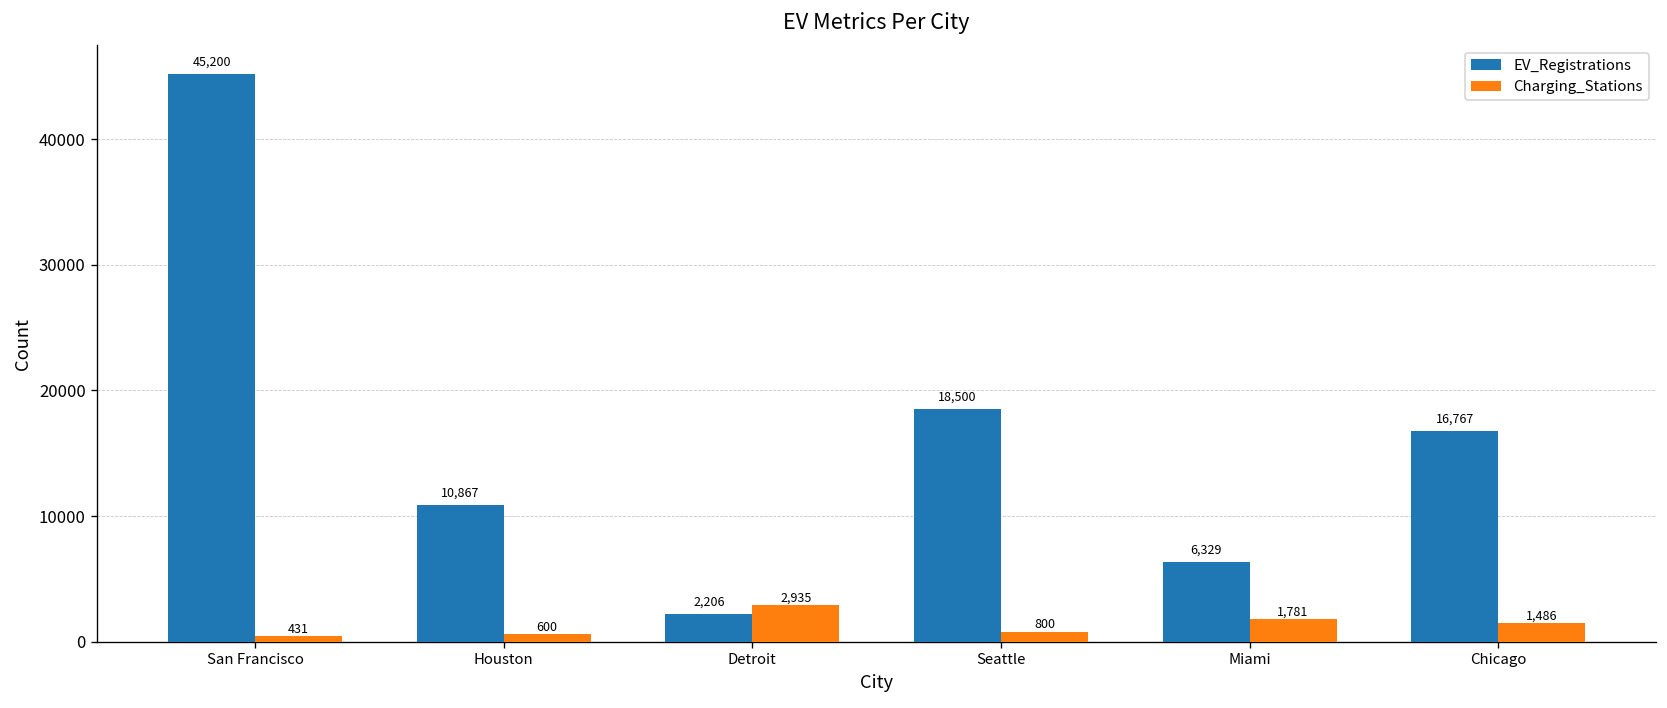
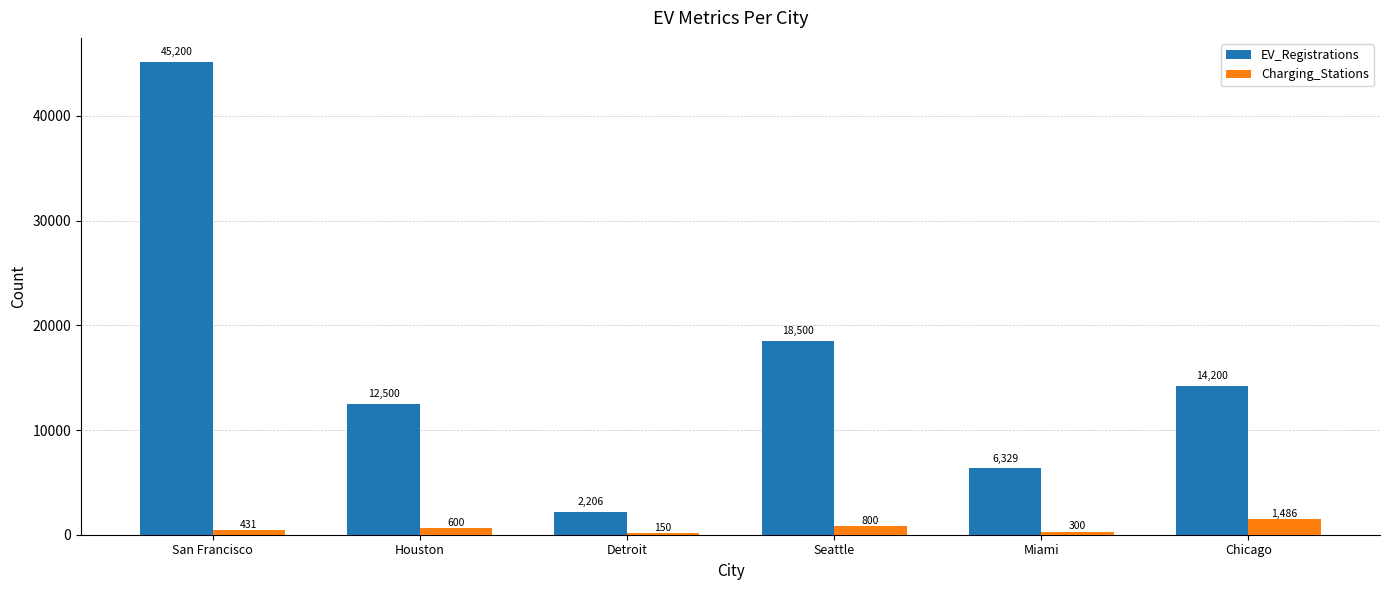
EV_Registrations, Houston: 10,867 -> 12,500
Charging_Stations, Detroit: 2,935 -> 150
Charging_Stations, Miami: 1,781 -> 300
EV_Registrations, Chicago: 16,767 -> 14,200
